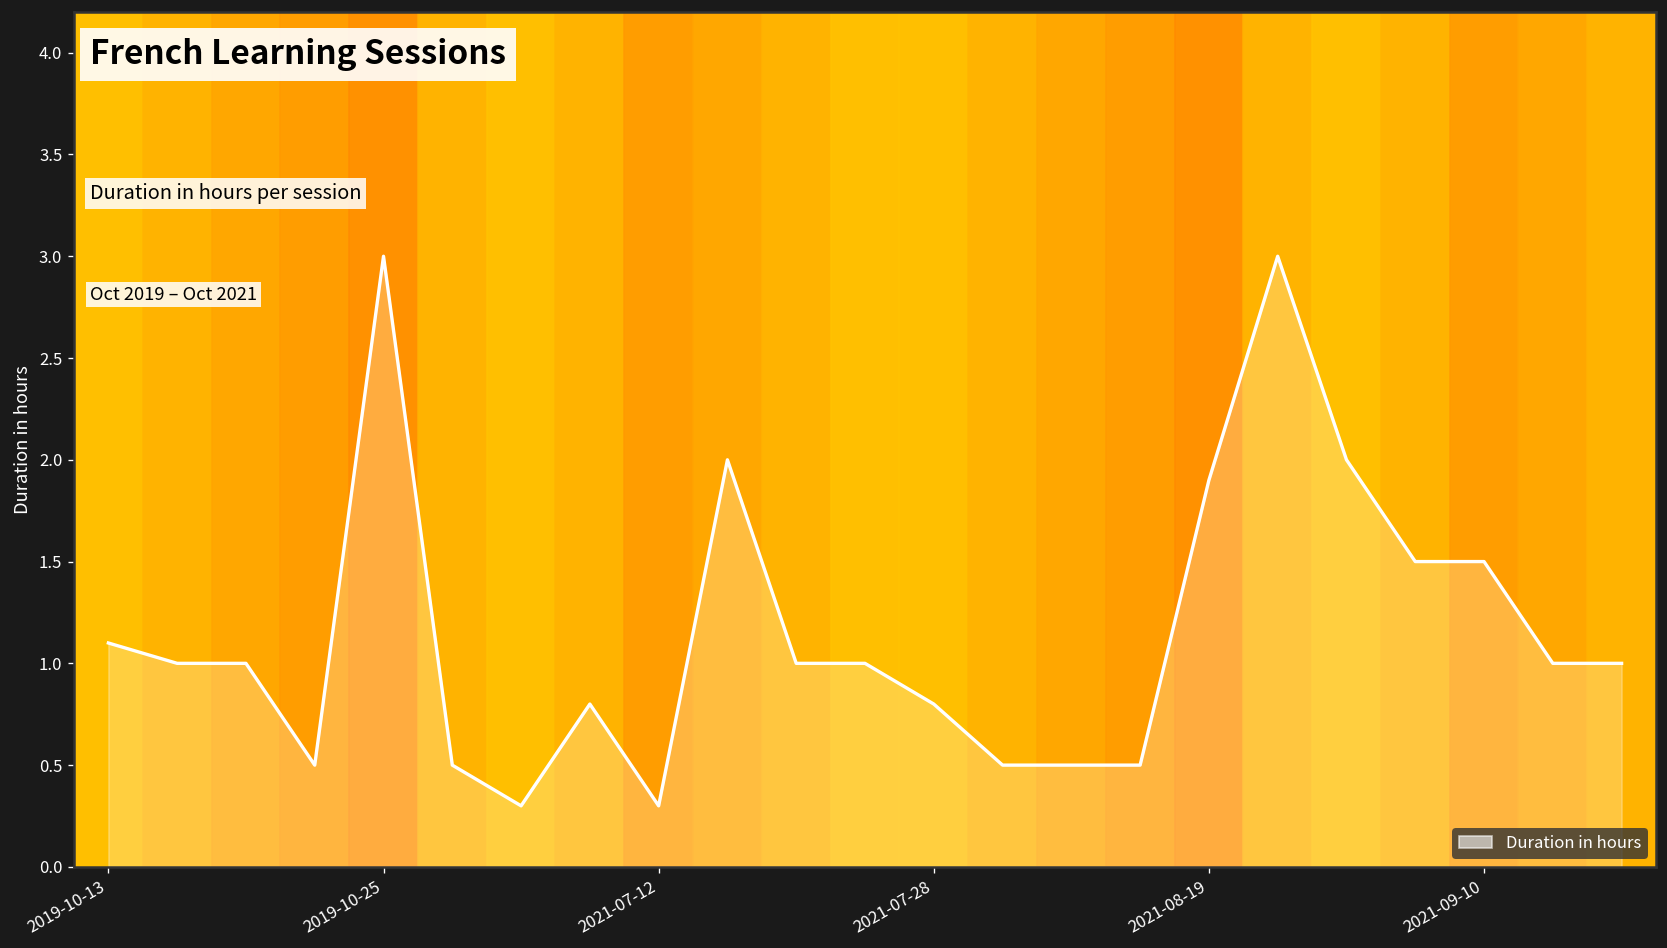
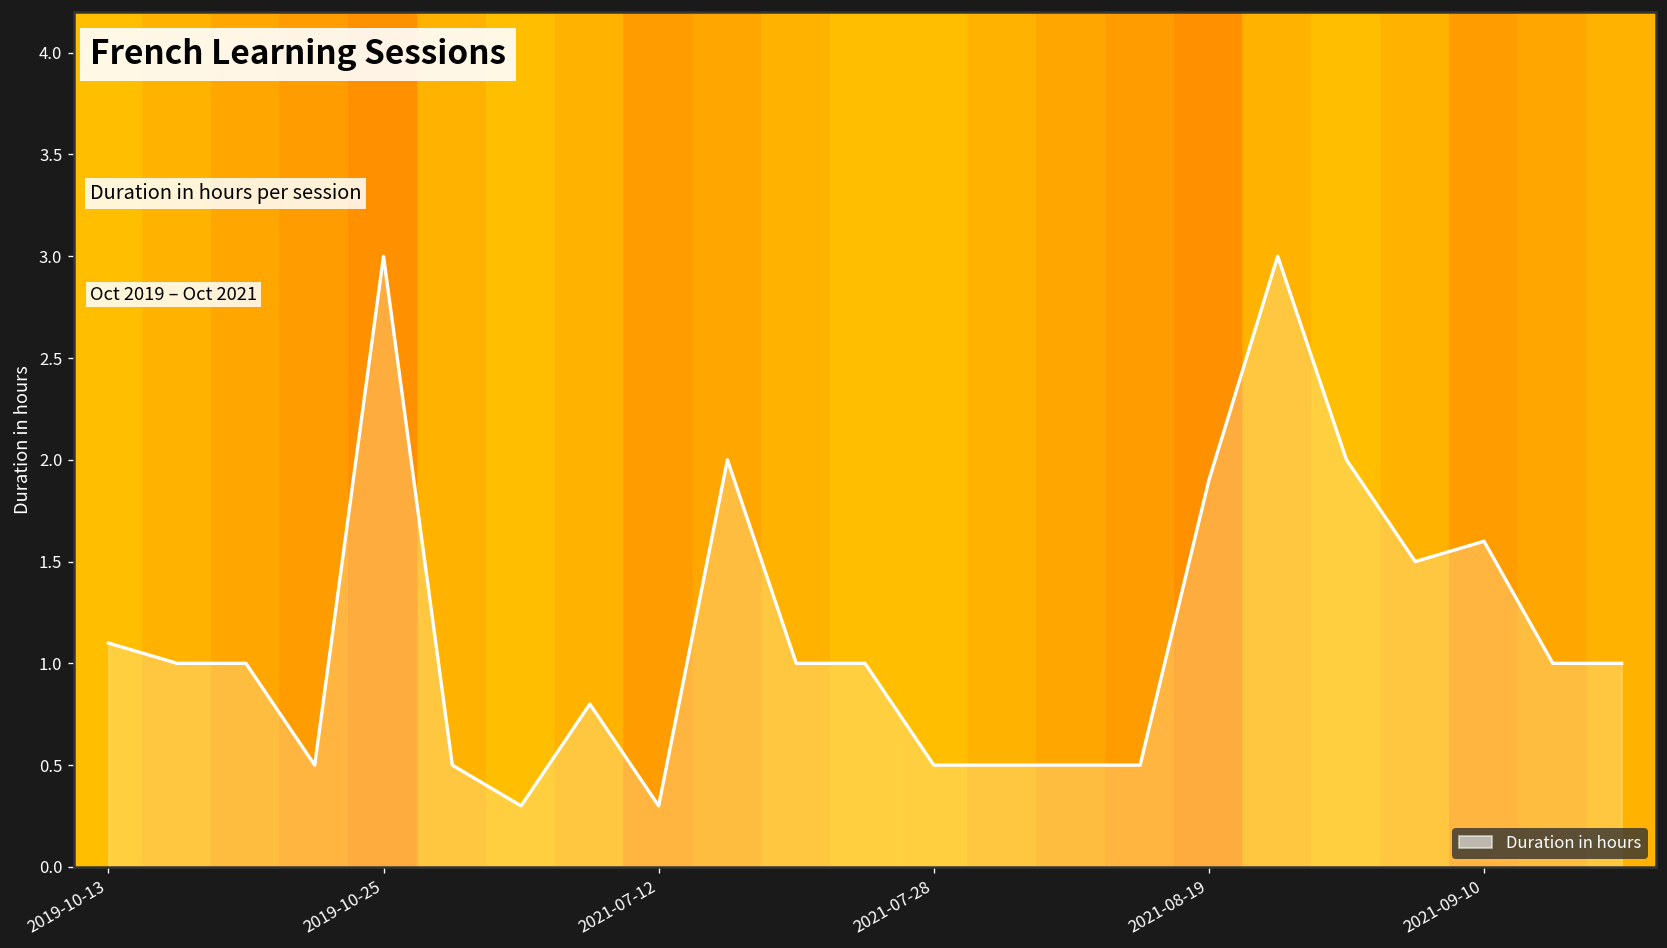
2021-07-28: 0.8 -> 0.5
2021-09-10: 1.5 -> 1.6
